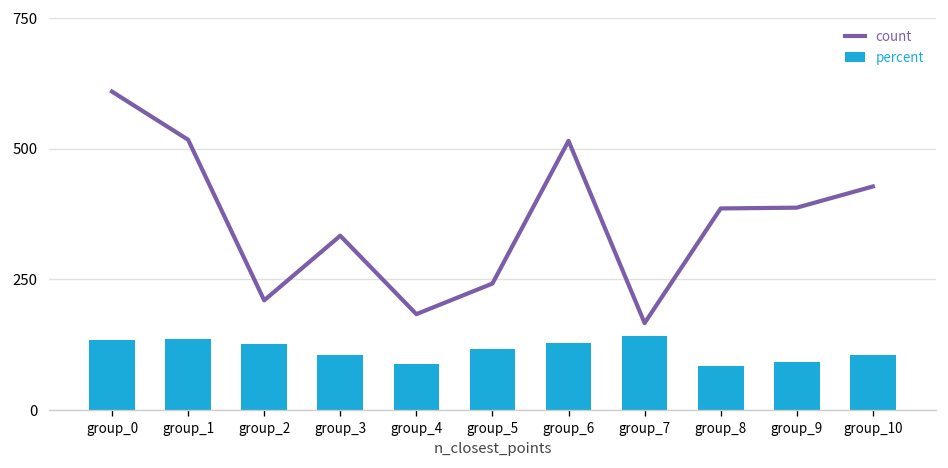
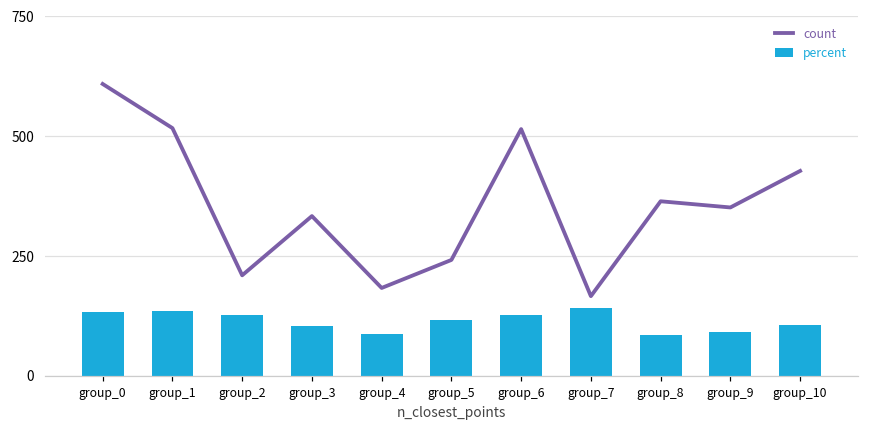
count, group_8: 390 -> 360
count, group_9: 390 -> 350
